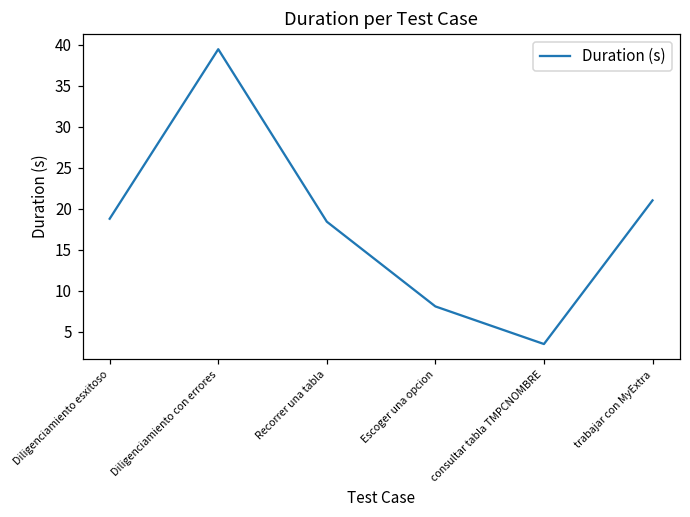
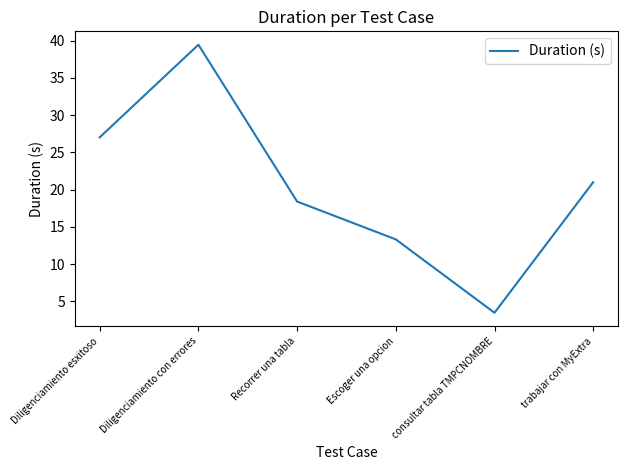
Diligenciamiento esxitoso: 19 -> 27
Escoger una opcion: 8 -> 13
